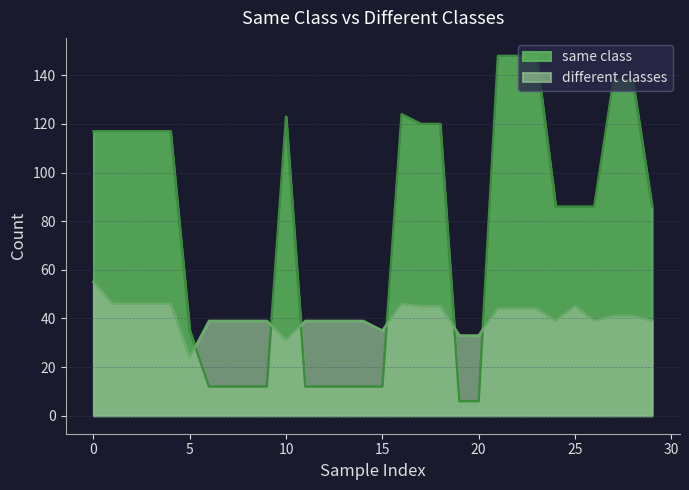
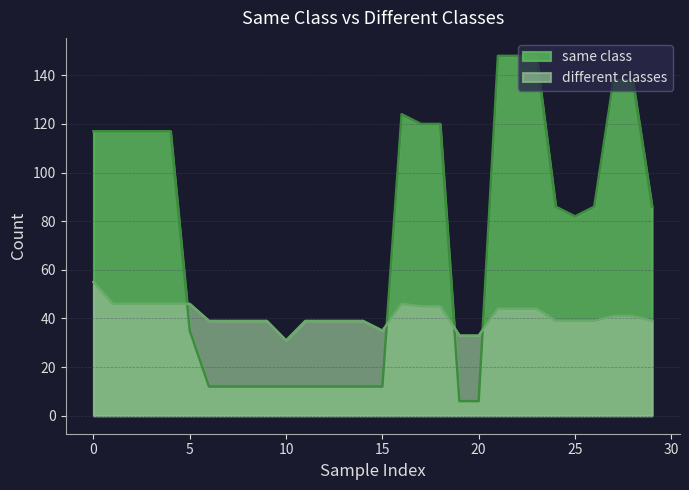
different classes, 5: 24 -> 46
same class, 10: 123 -> 12
same class, 25: 86 -> 82
different classes, 25: 45 -> 39
